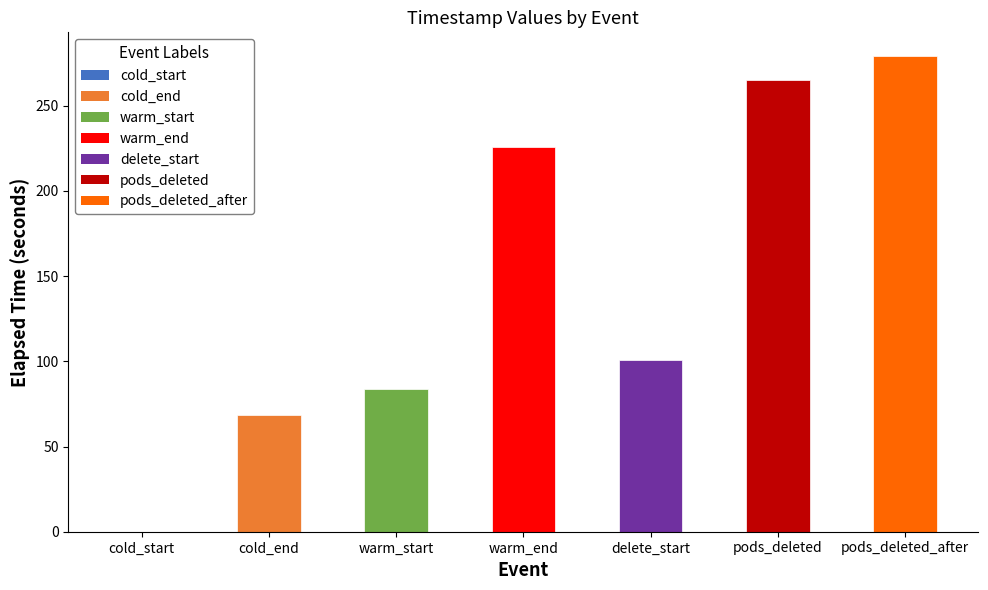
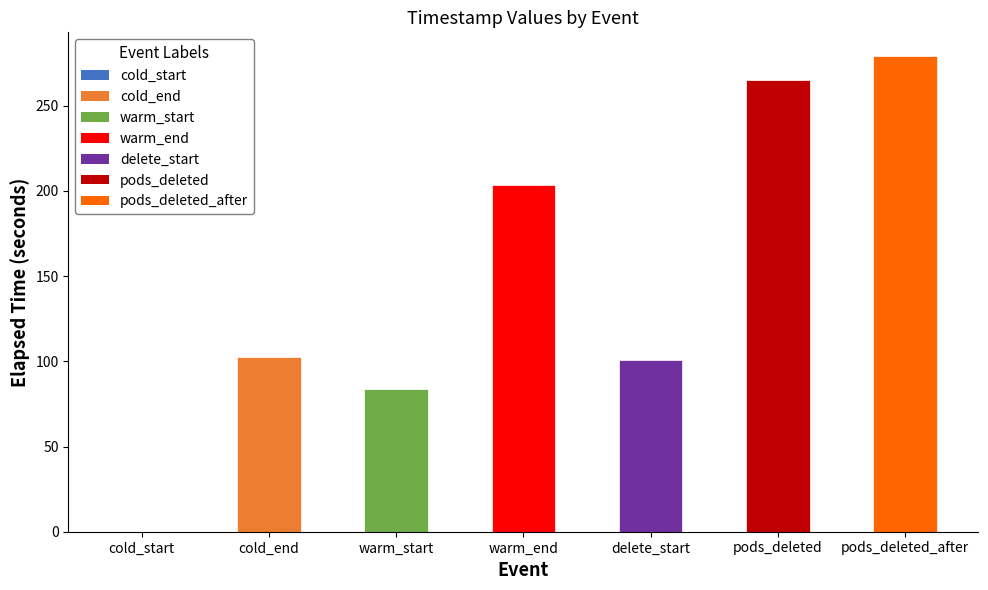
cold_end: 69 -> 103
warm_end: 226 -> 204
